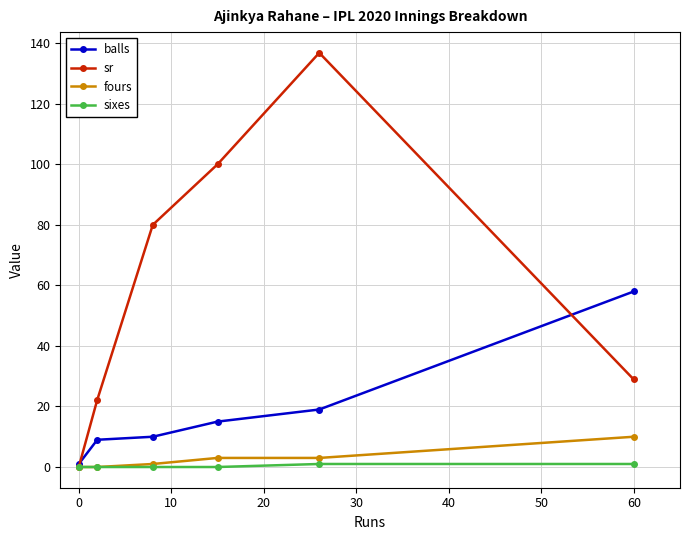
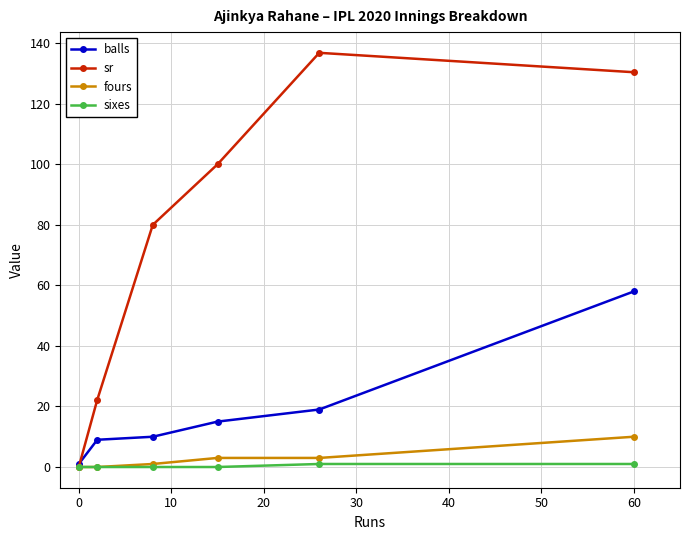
sr, 60: 29 -> 130
